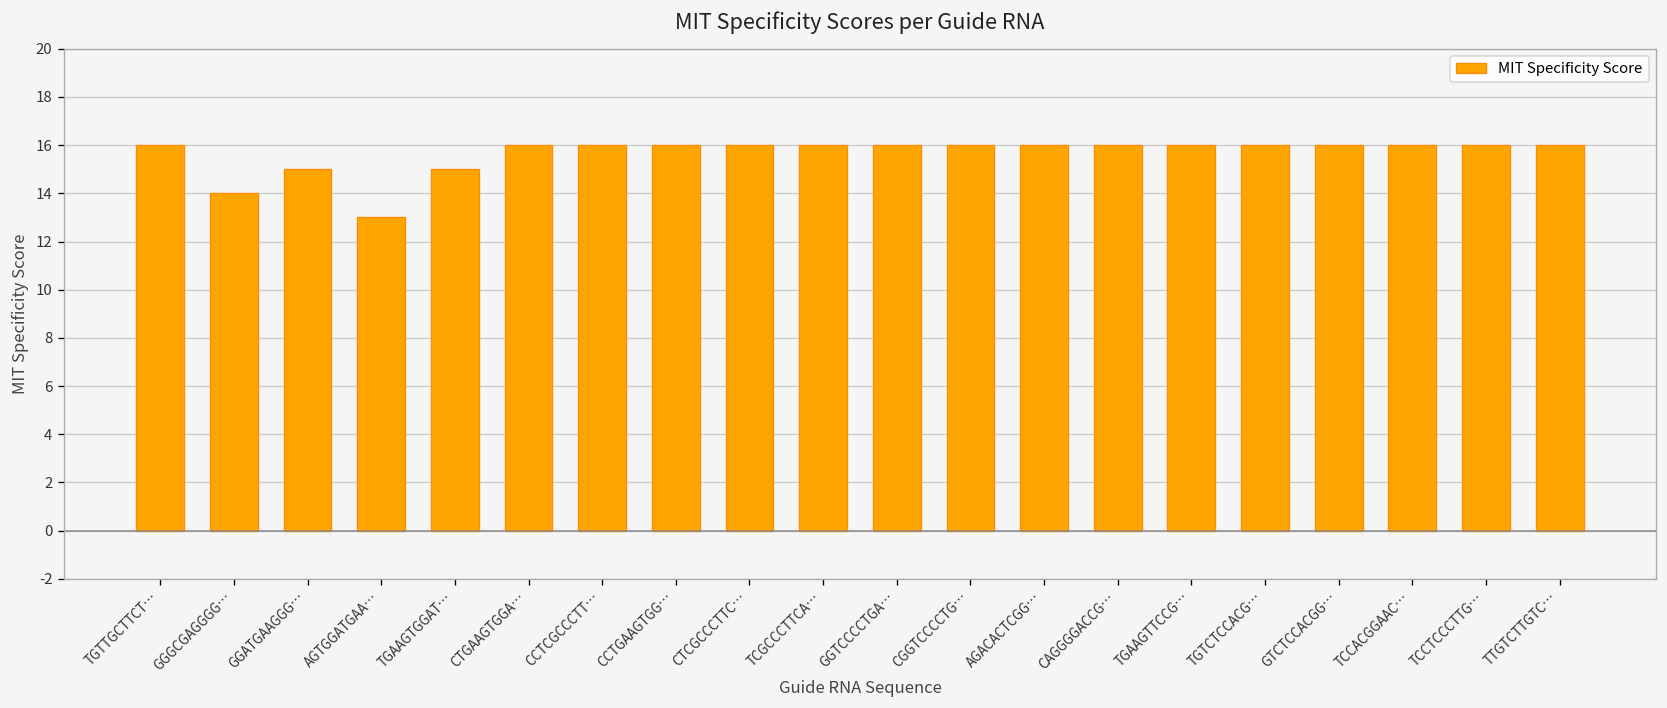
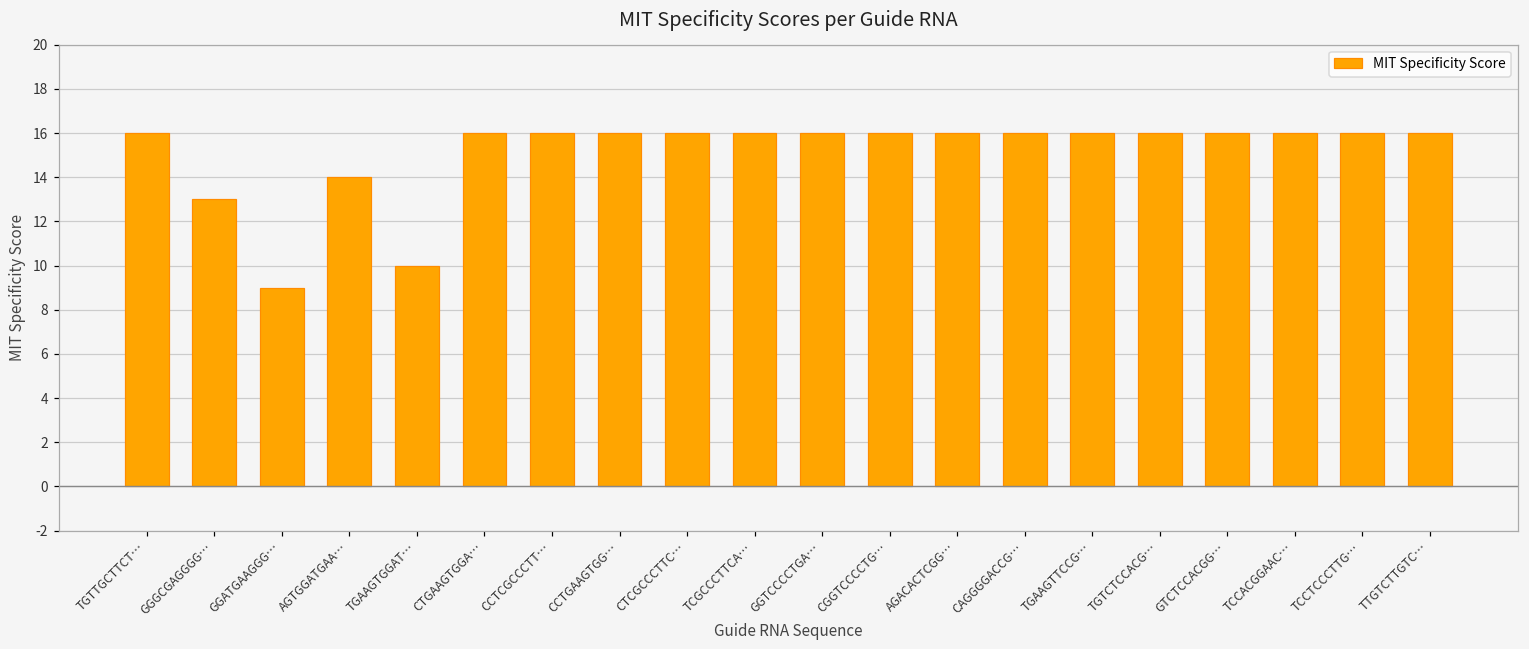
GGGCGAGGGG…: 14 -> 13
GGATGAAGGG…: 15 -> 9
AGTGGATGAA…: 13 -> 14
TGAAGTGGAT…: 15 -> 10
